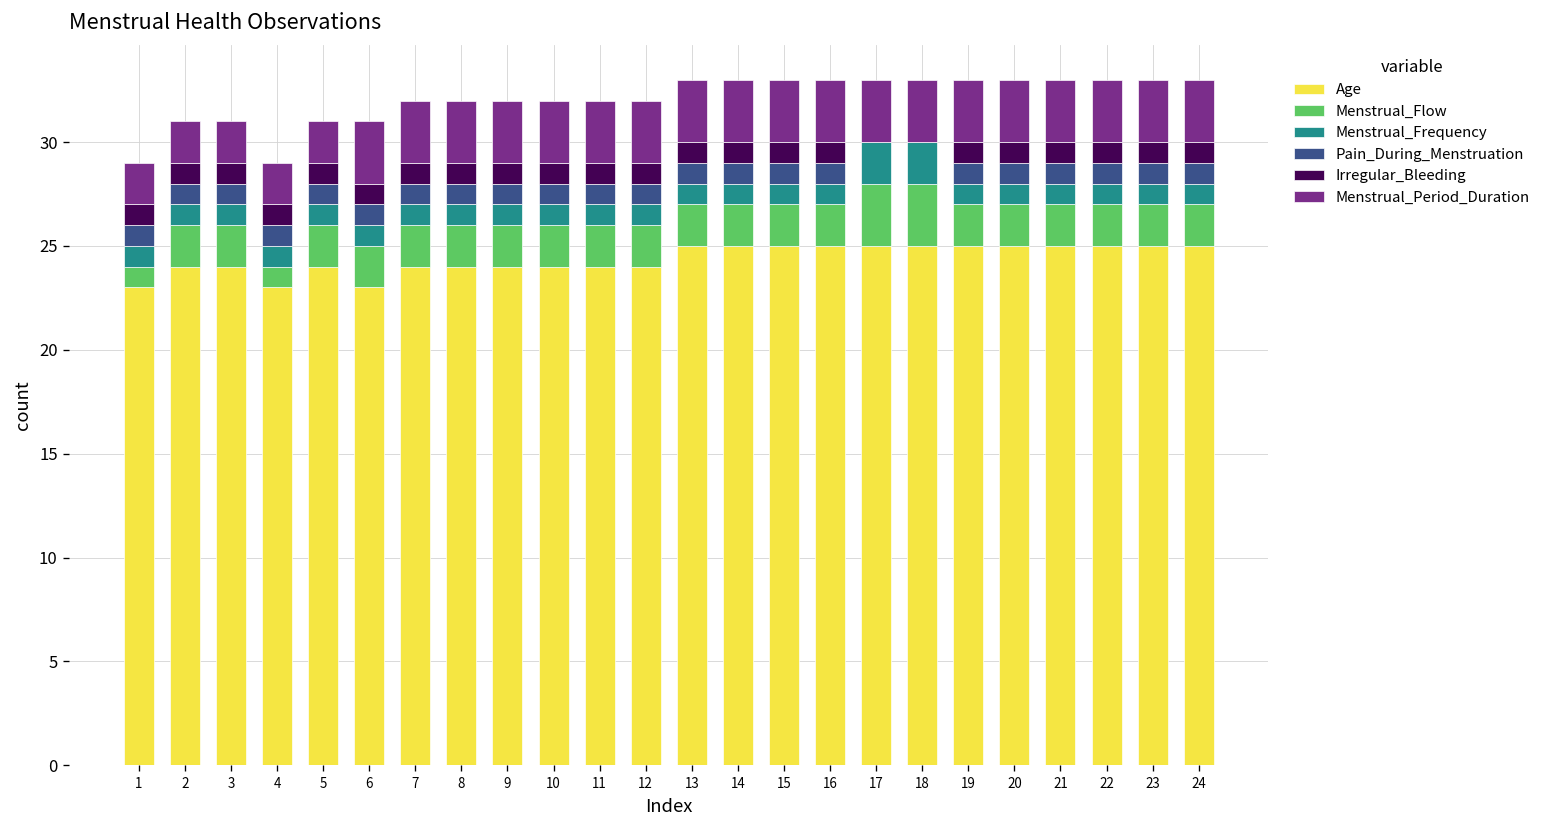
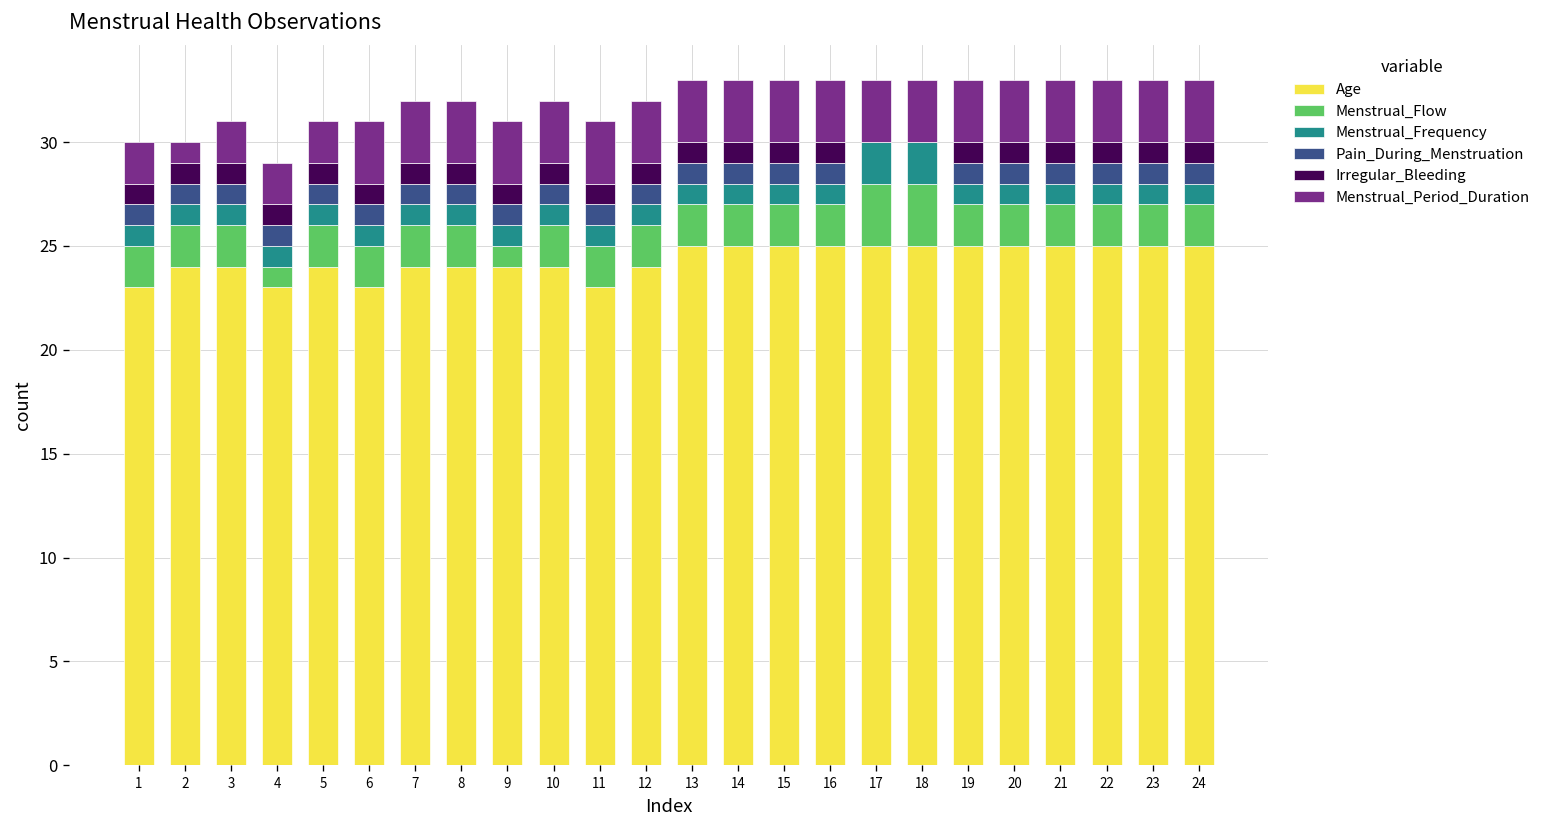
Menstrual_Flow, 1: 1 -> 2
Menstrual_Period_Duration, 2: 2 -> 1
Menstrual_Flow, 9: 2 -> 1
Age, 11: 24 -> 23
